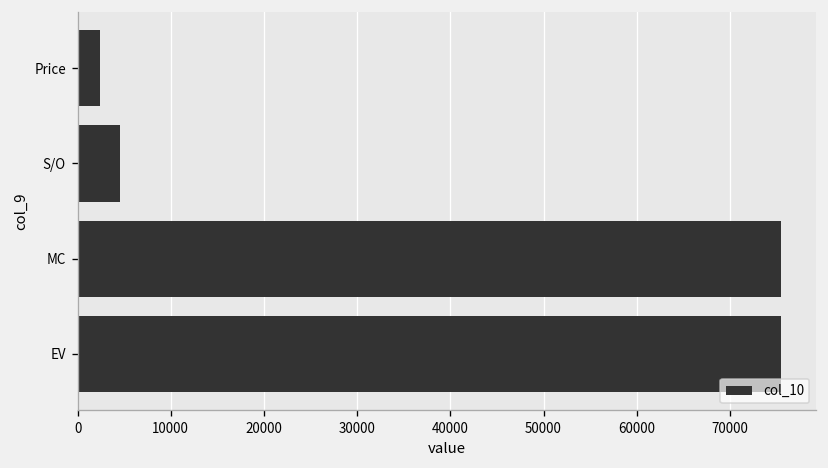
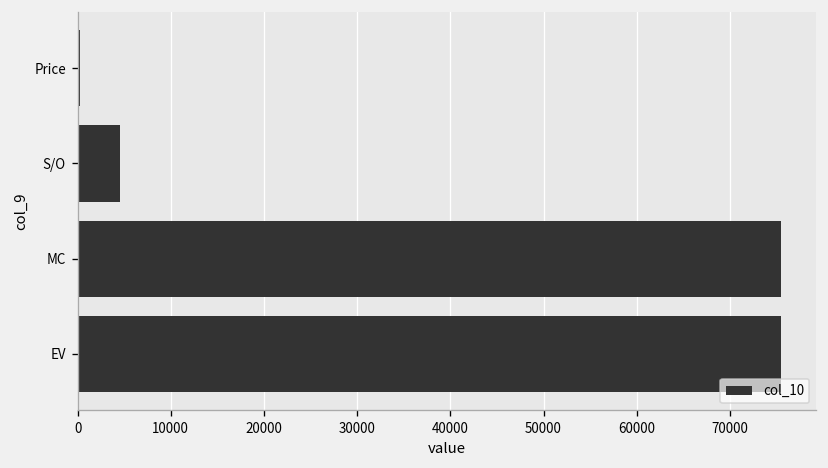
Price: 2000 -> 0
